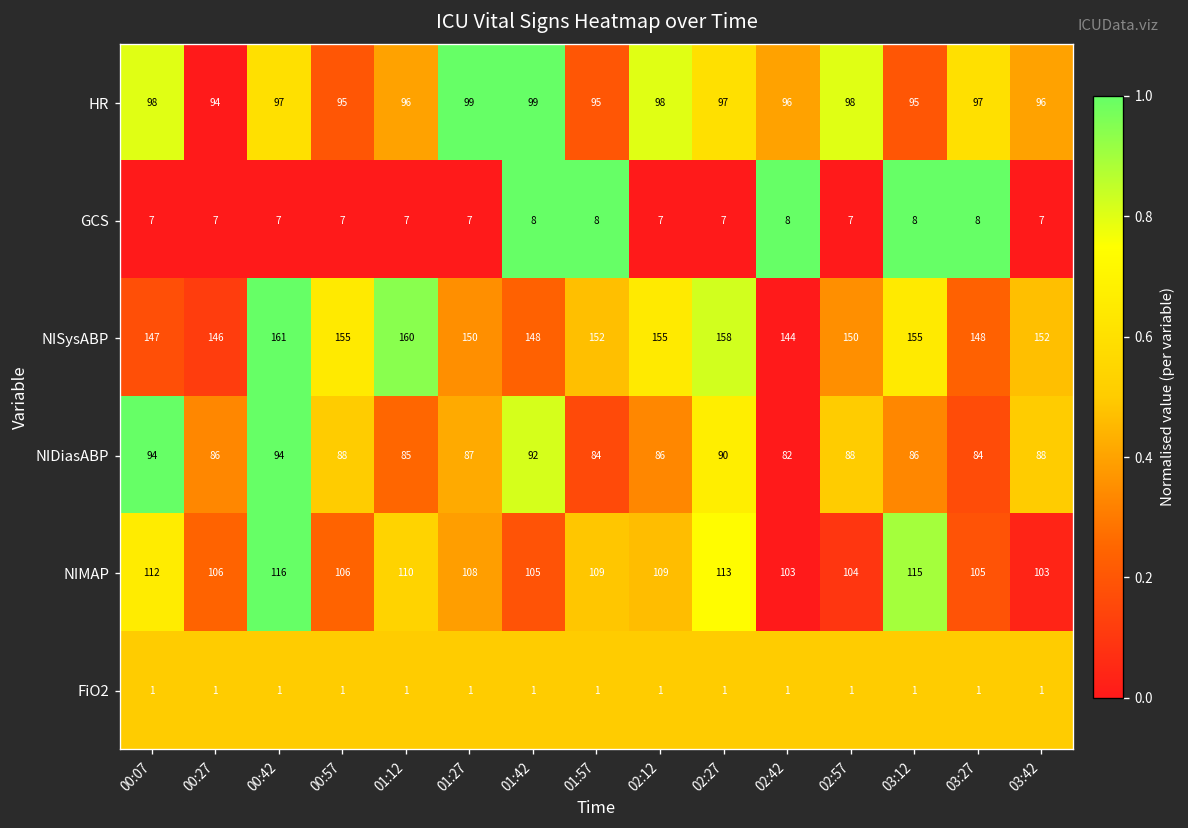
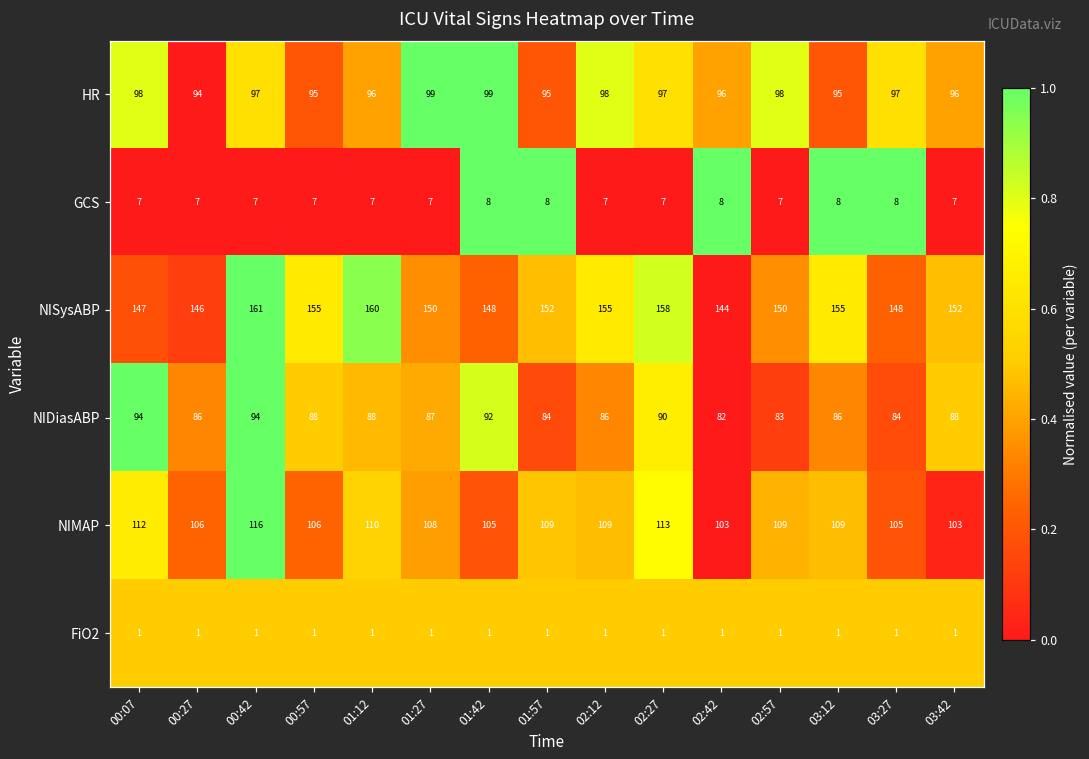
NIDiasABP, 01:12: 85 -> 88
NIDiasABP, 02:57: 88 -> 83
NIMAP, 02:57: 104 -> 109
NIMAP, 03:12: 115 -> 109
